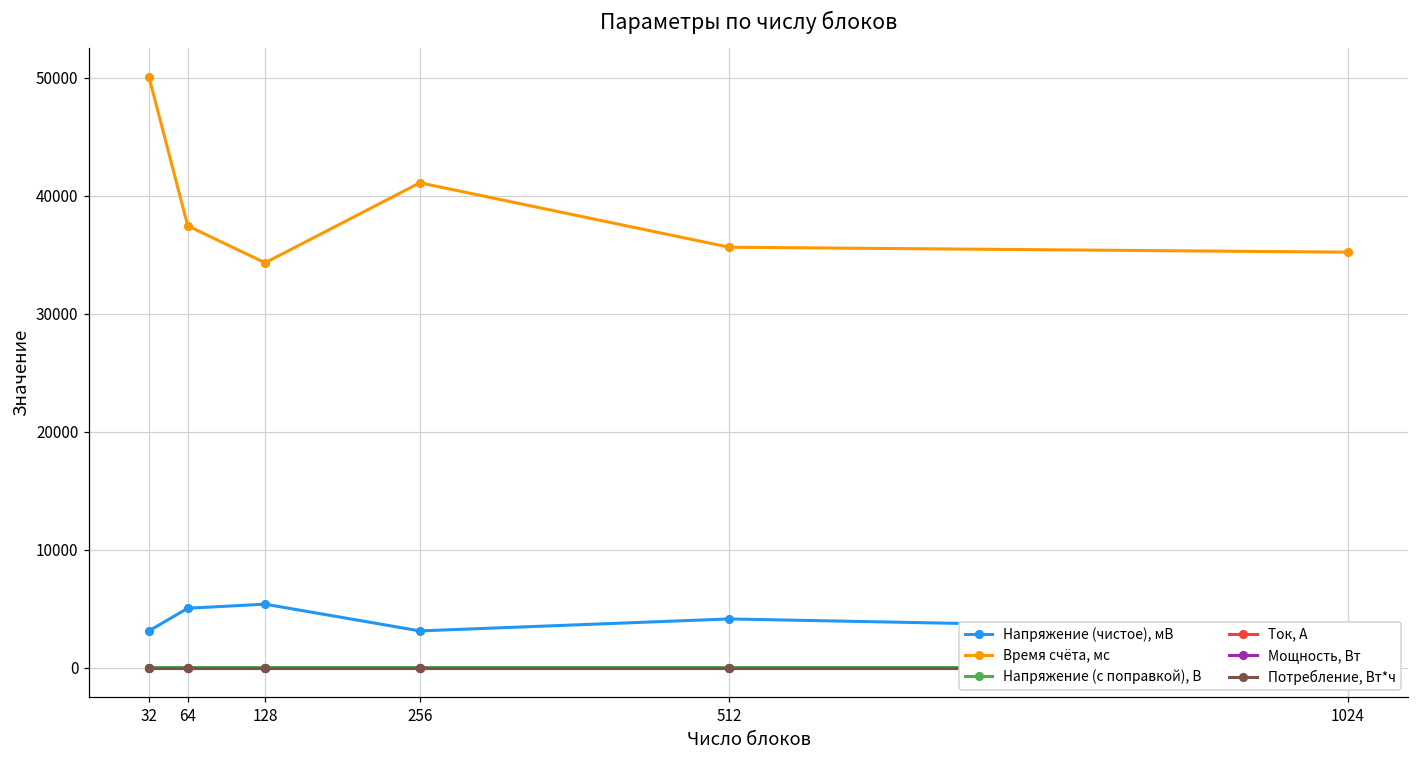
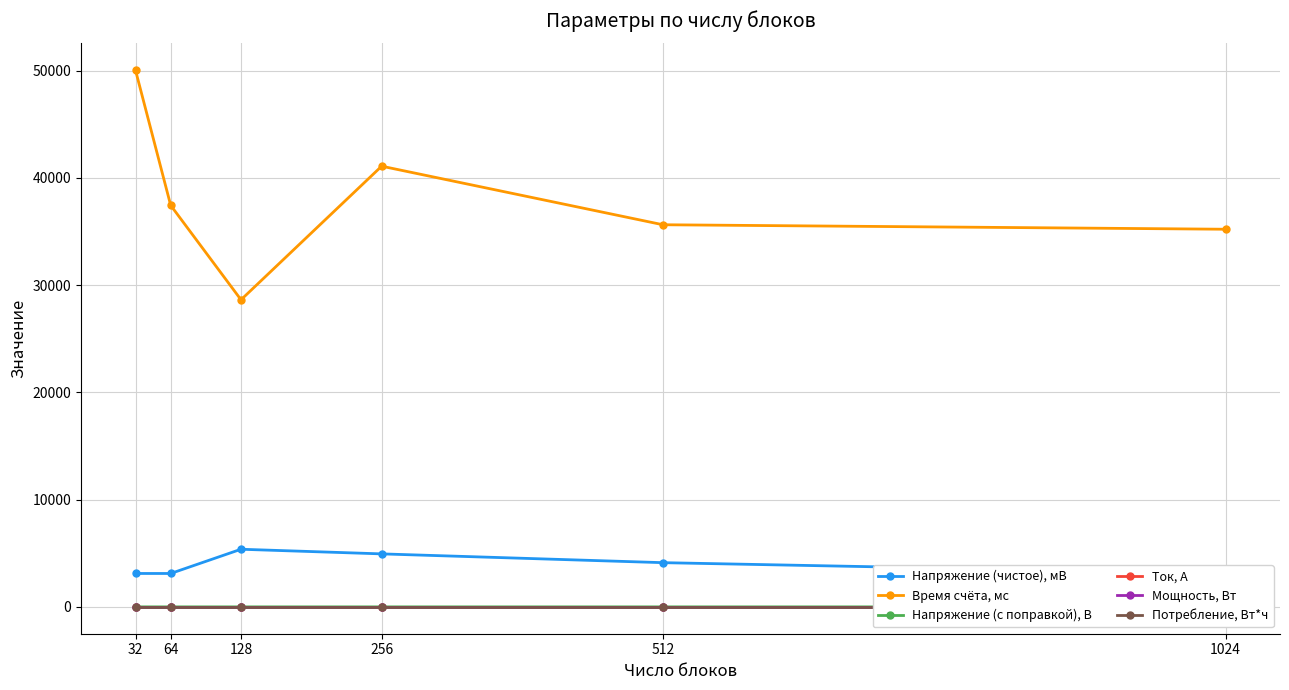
Напряжение (чистое), мВ, 64: 5000 -> 3100
Время счёта, мс, 128: 34300 -> 28600
Напряжение (чистое), мВ, 256: 3100 -> 4900
